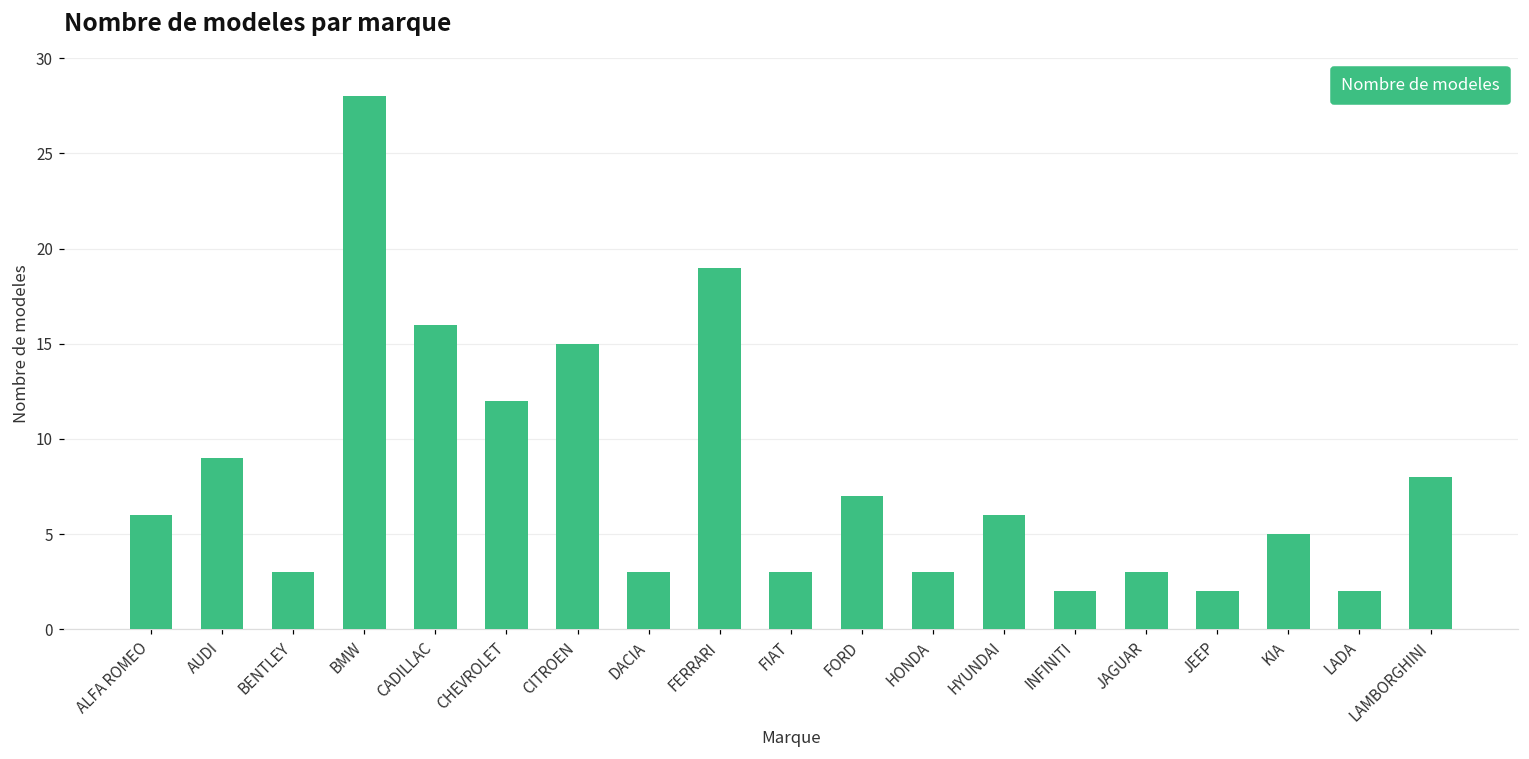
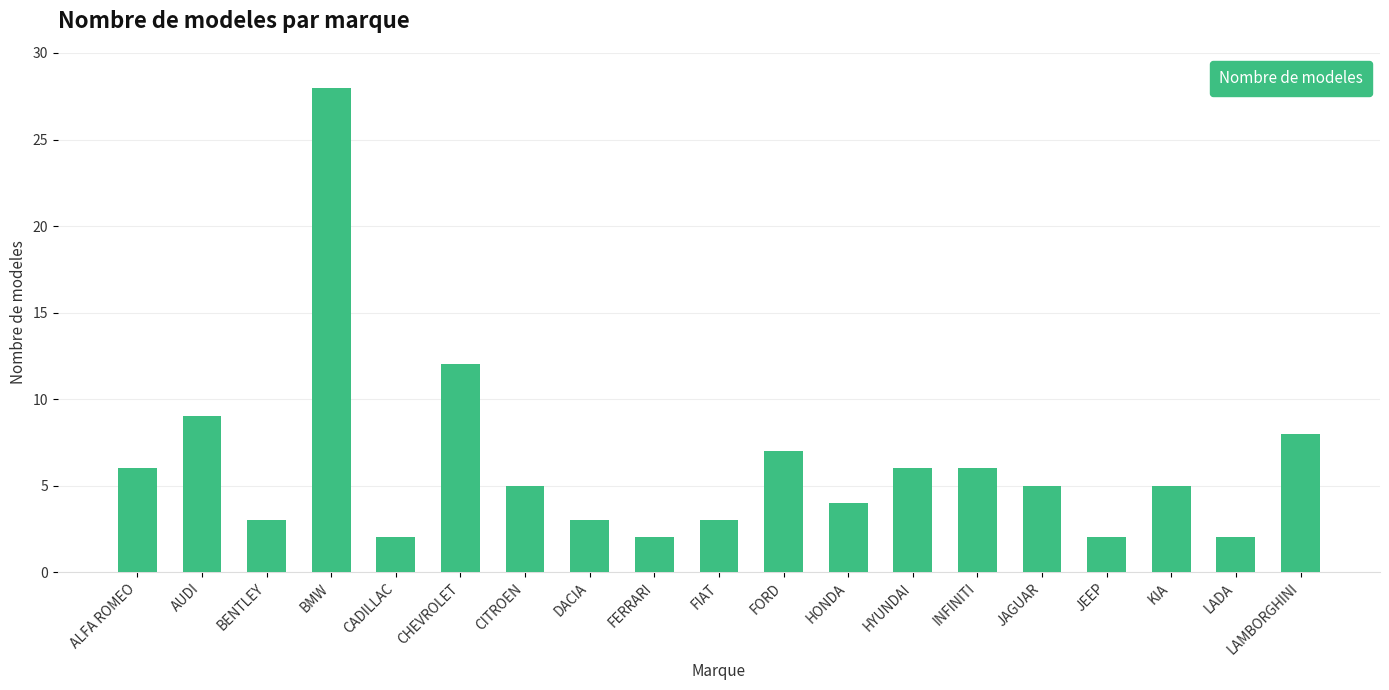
CADILLAC: 16 -> 2
CITROEN: 15 -> 5
FERRARI: 19 -> 2
HONDA: 3 -> 4
INFINITI: 2 -> 6
JAGUAR: 3 -> 5
